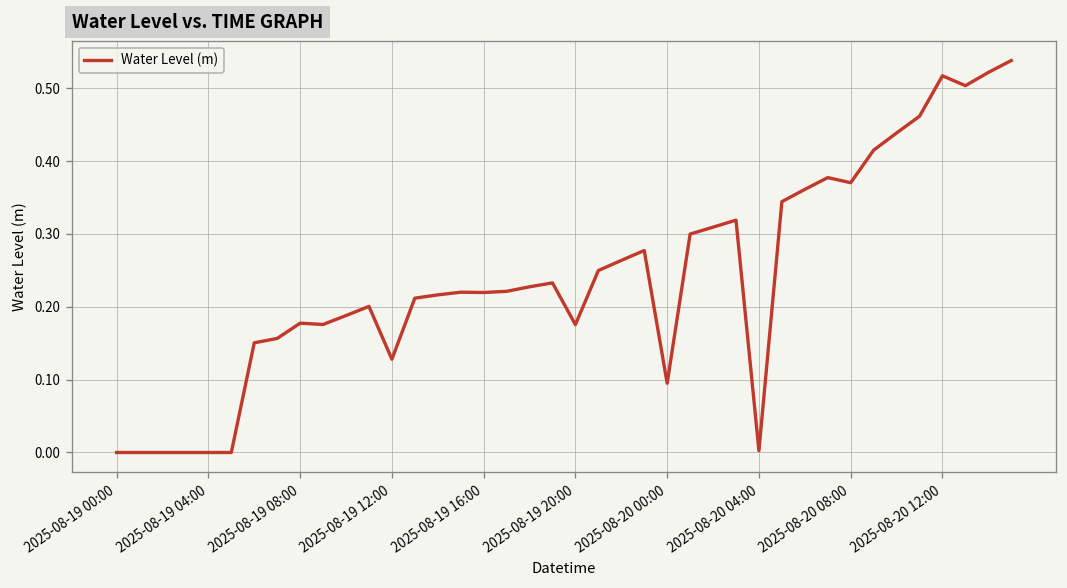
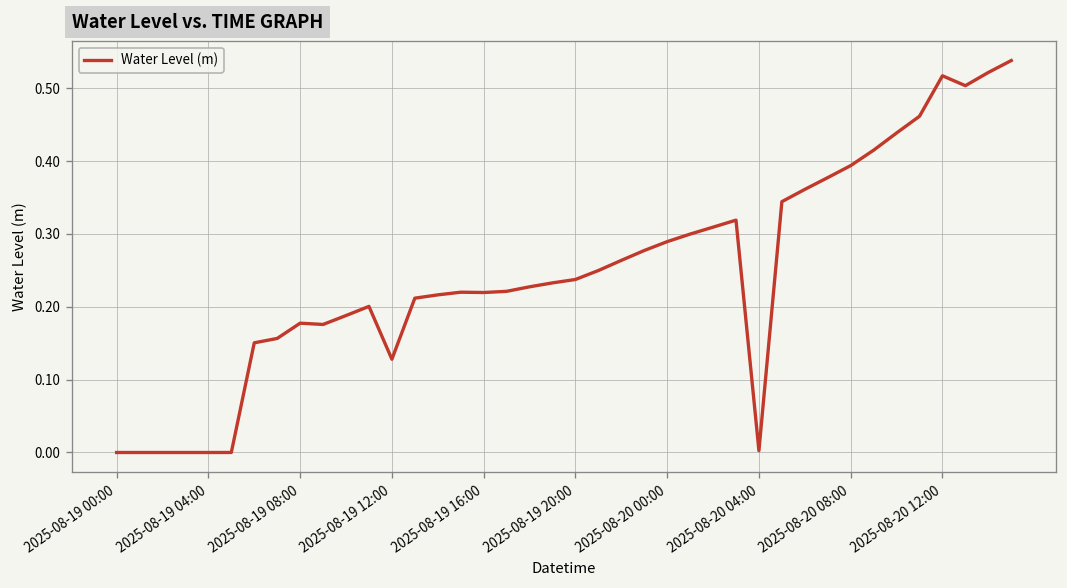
2025-08-19 20:00: 0.18 -> 0.24
2025-08-20 00:00: 0.10 -> 0.29
2025-08-20 08:00: 0.37 -> 0.39
